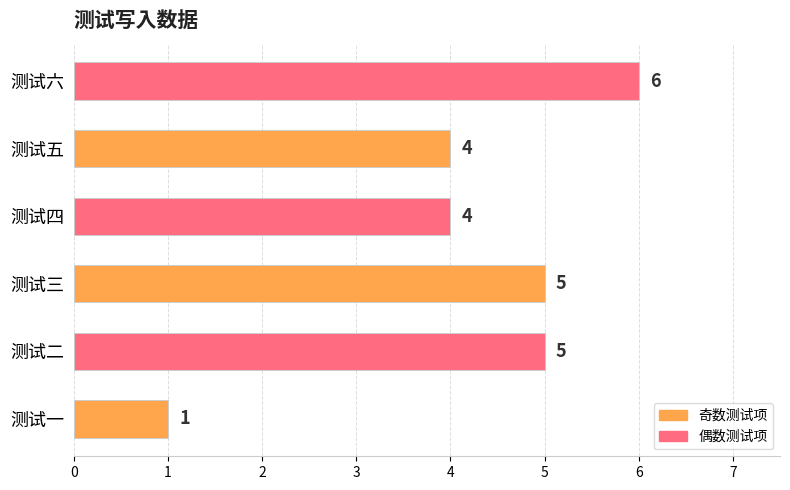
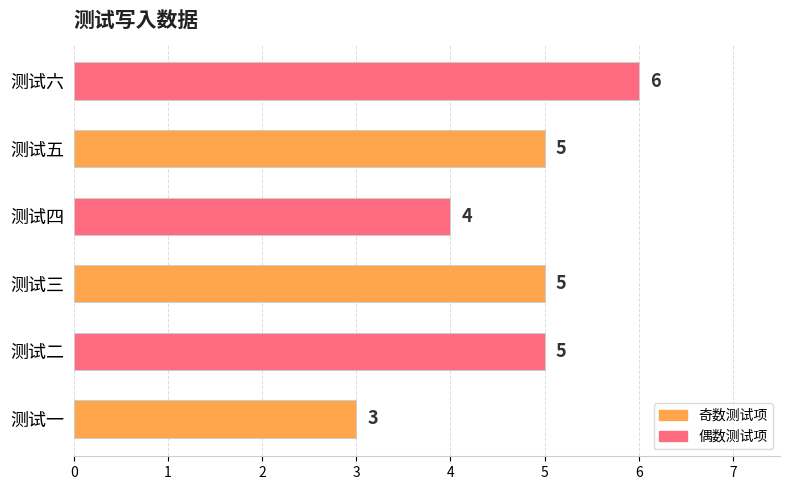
测试五: 4 -> 5
测试一: 1 -> 3
